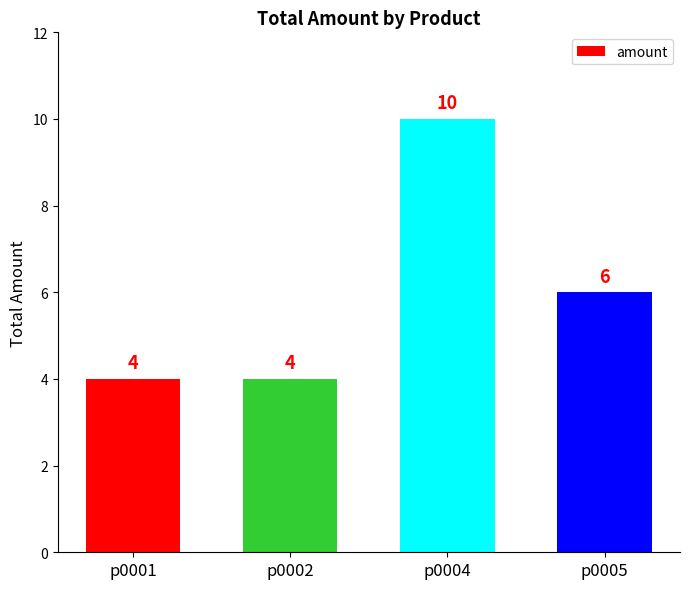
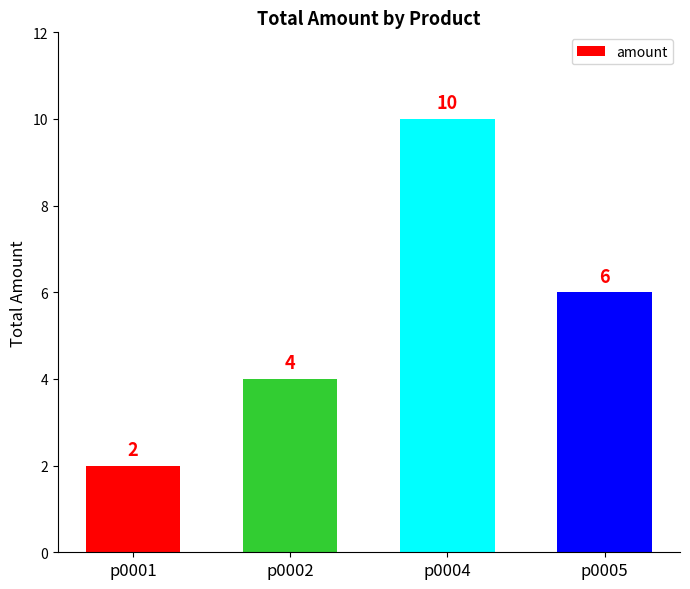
p0001: 4 -> 2
